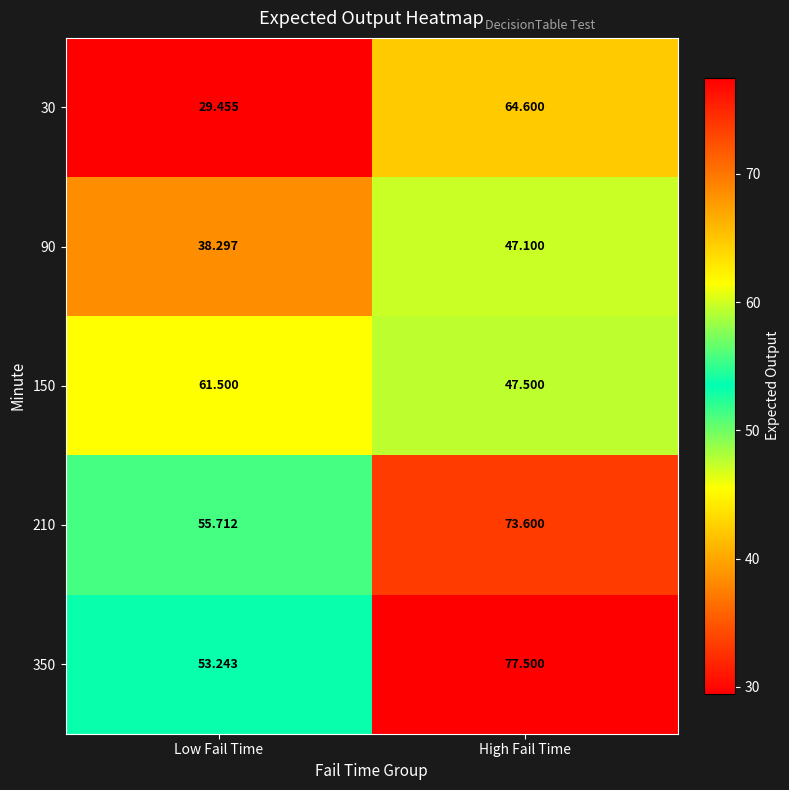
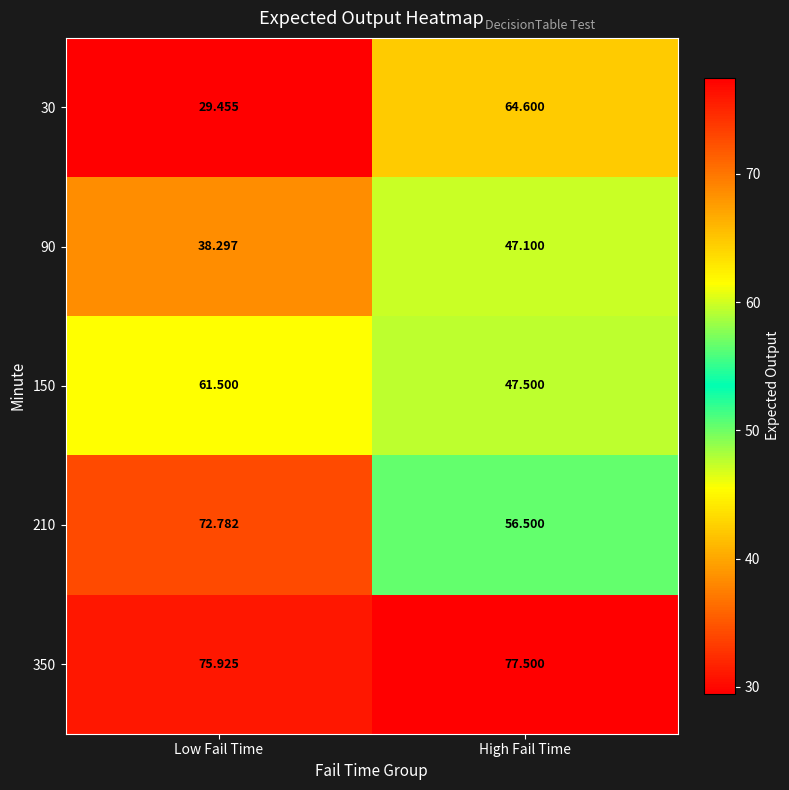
210, Low Fail Time: 55.712 -> 72.782
210, High Fail Time: 73.600 -> 56.500
350, Low Fail Time: 53.243 -> 75.925
